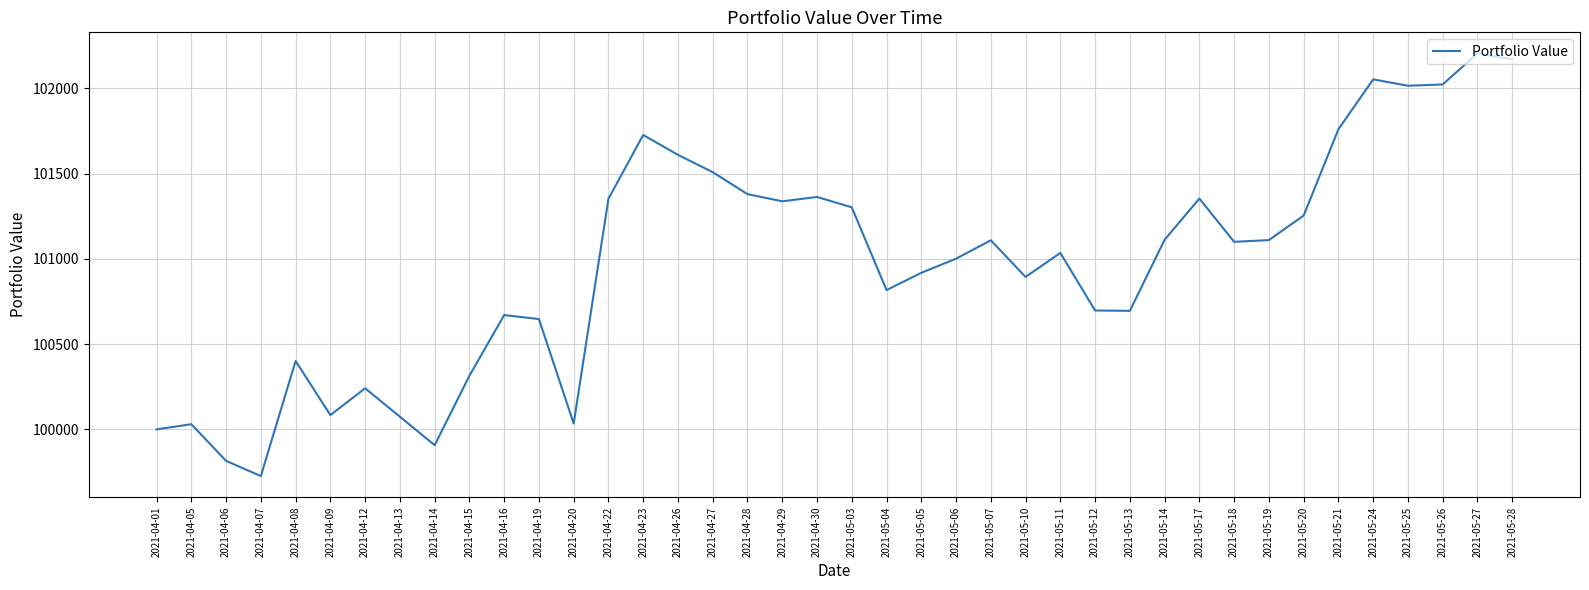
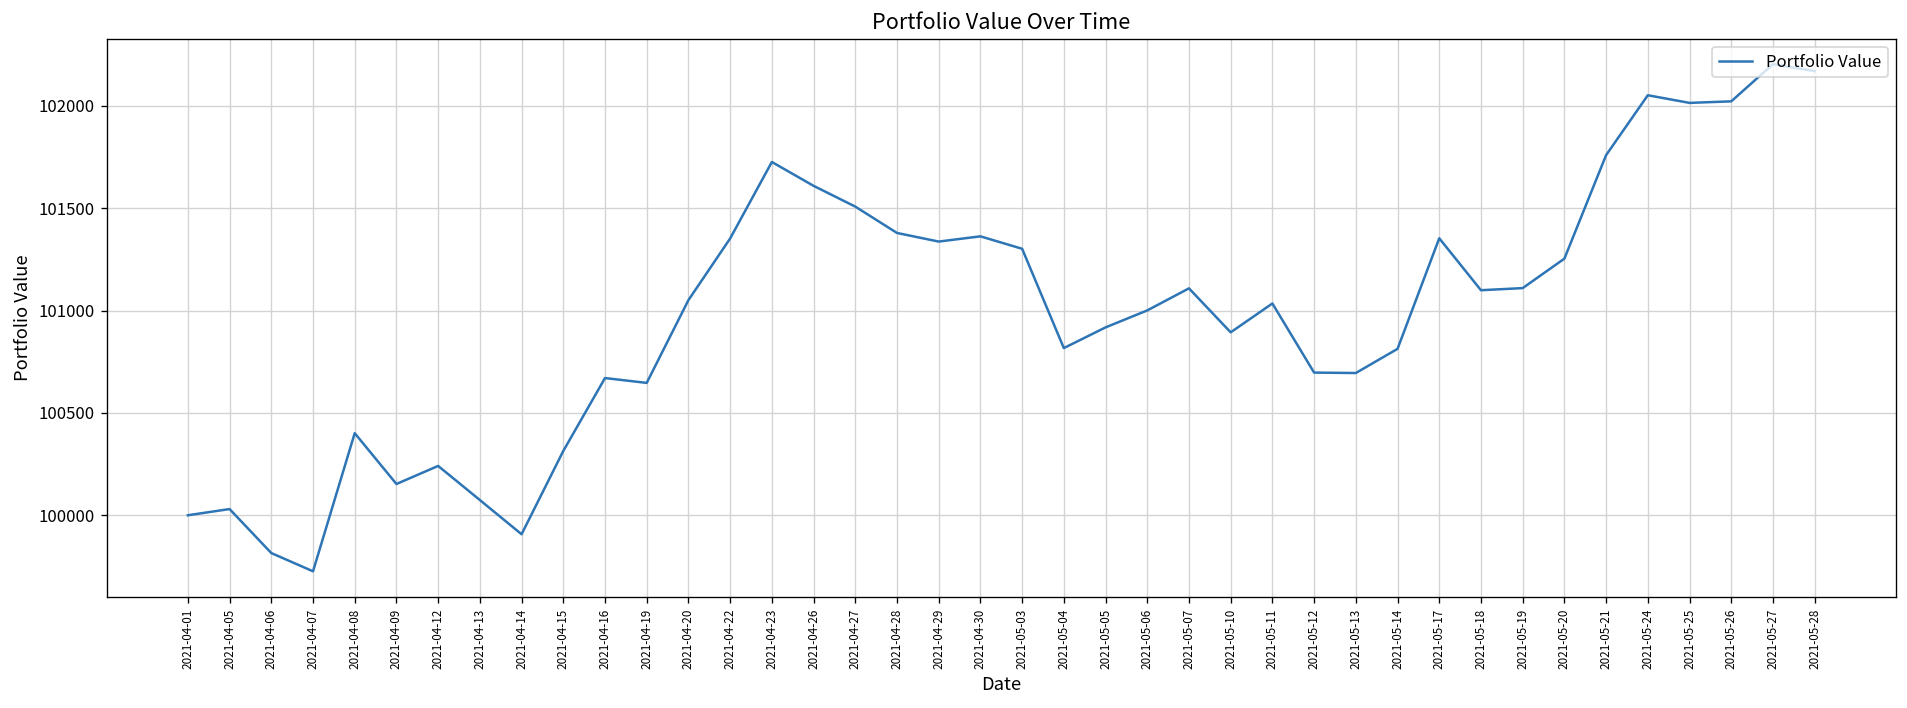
2021-04-09: 100080 -> 100150
2021-04-20: 100030 -> 101050
2021-05-14: 101110 -> 100810
